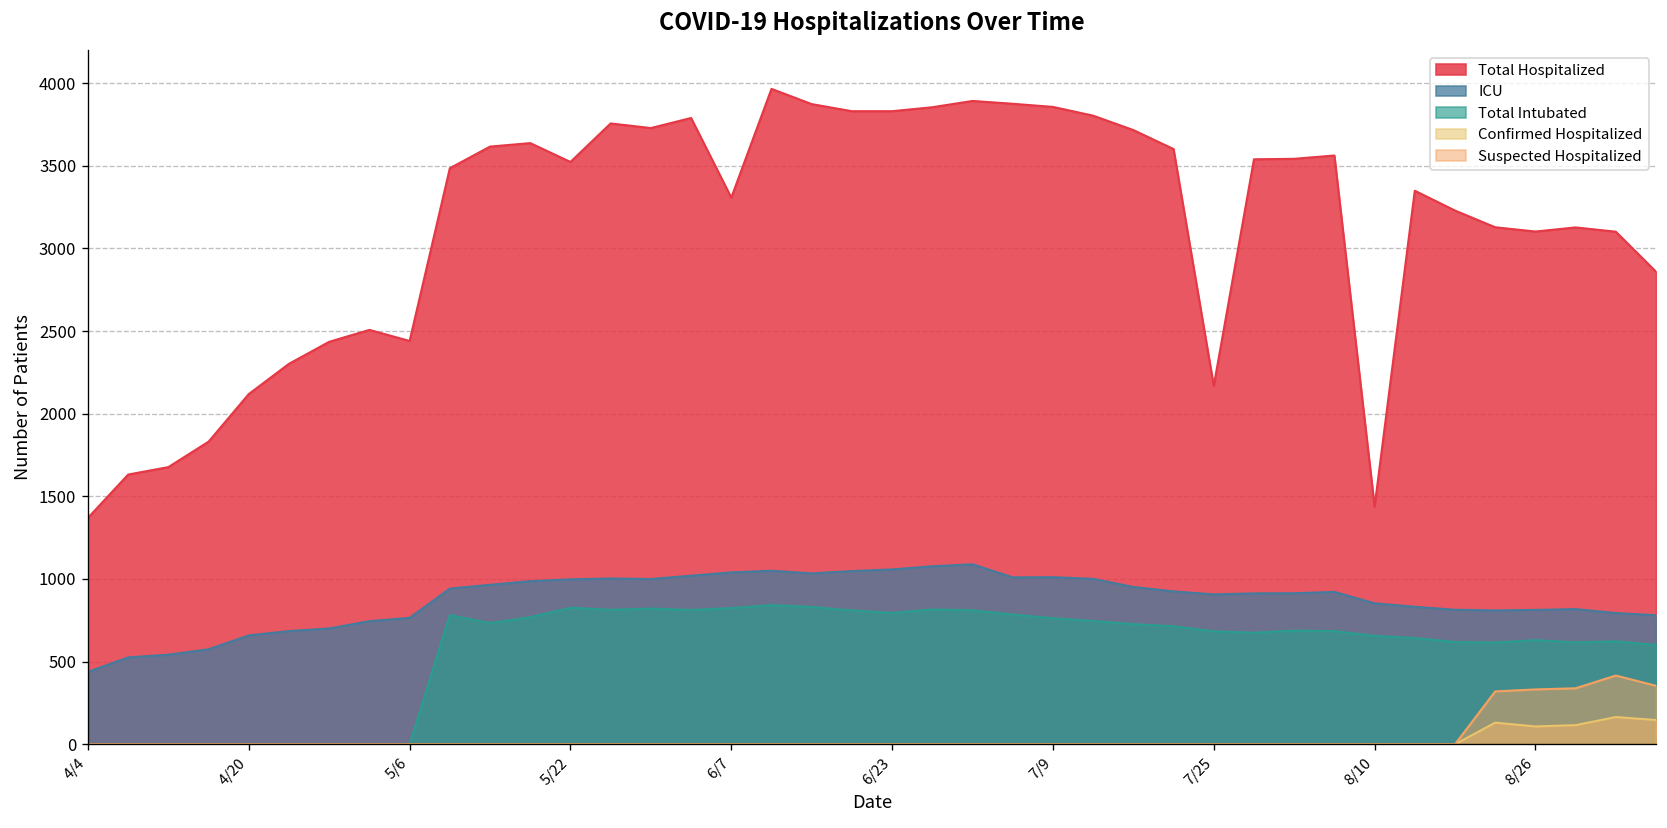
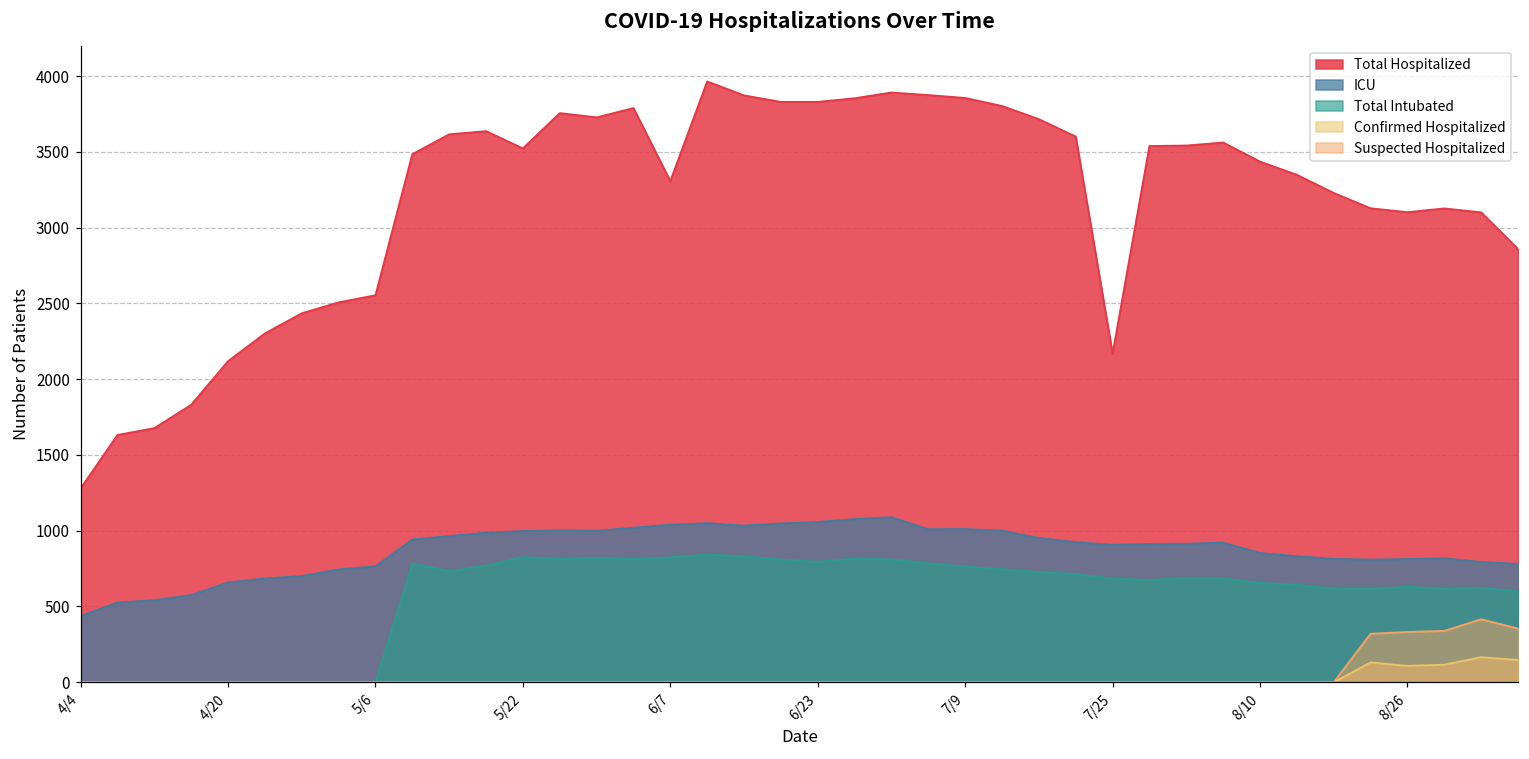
Total Hospitalized, 4/4: 1370 -> 1280
Total Hospitalized, 5/6: 2440 -> 2550
Total Hospitalized, 8/10: 1440 -> 3440
